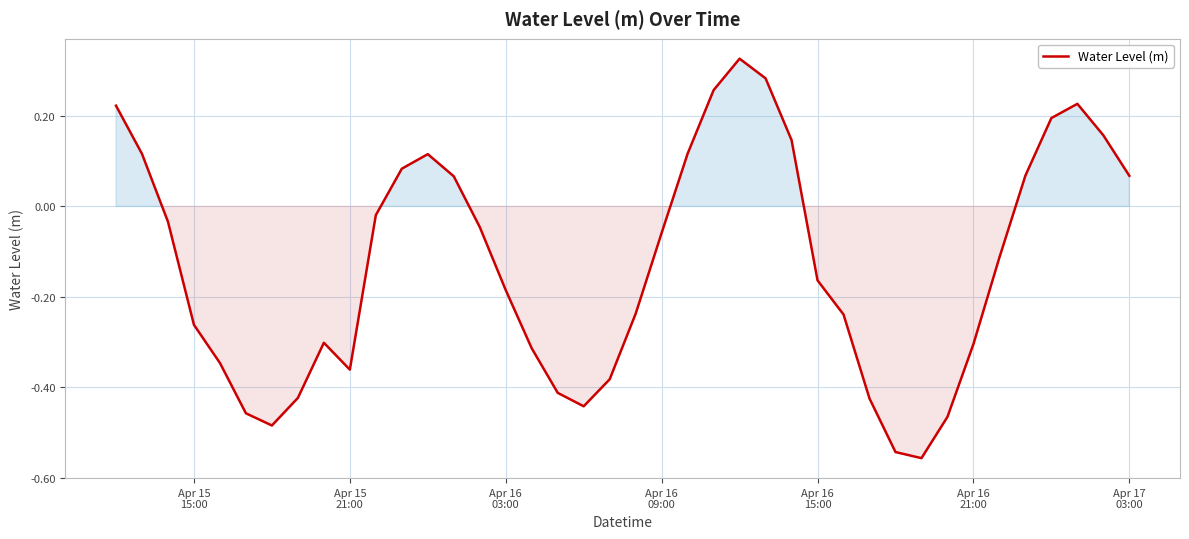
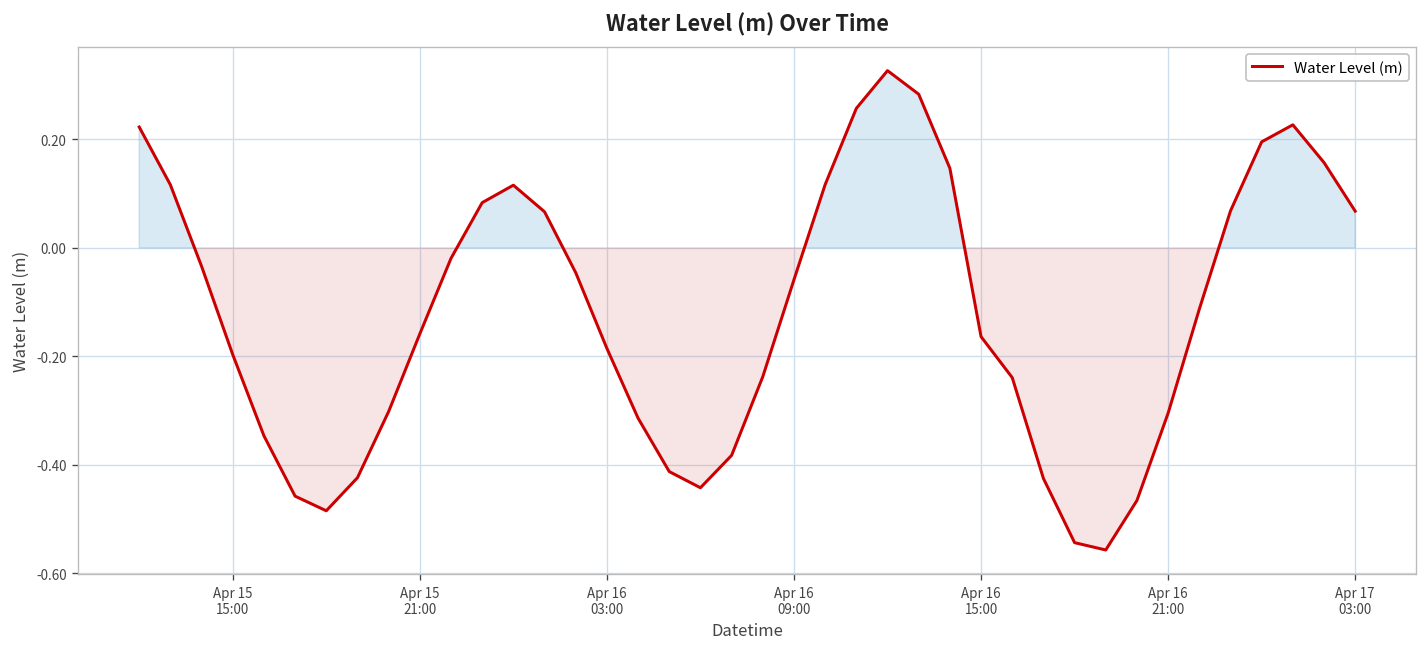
Apr 15 15:00: -0.26 -> -0.20
Apr 15 21:00: -0.36 -> -0.16
